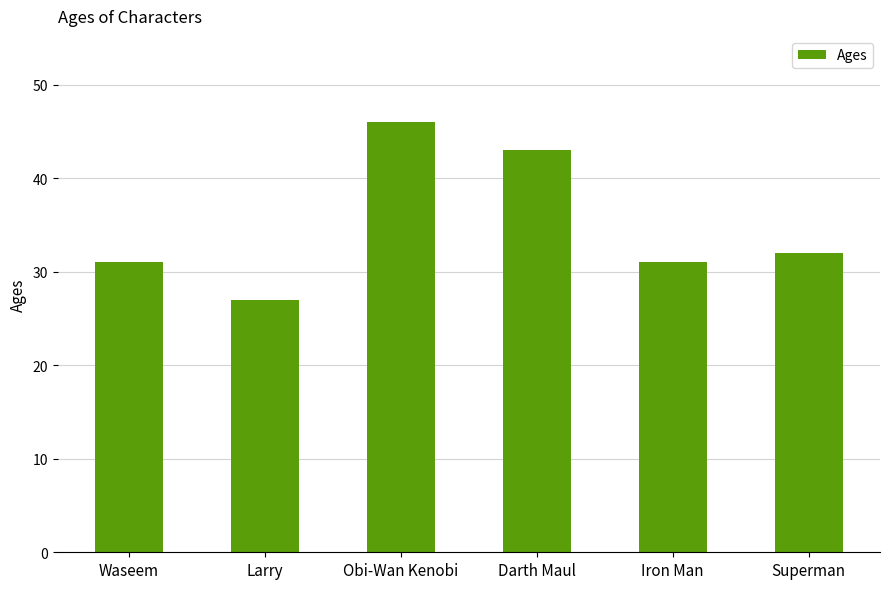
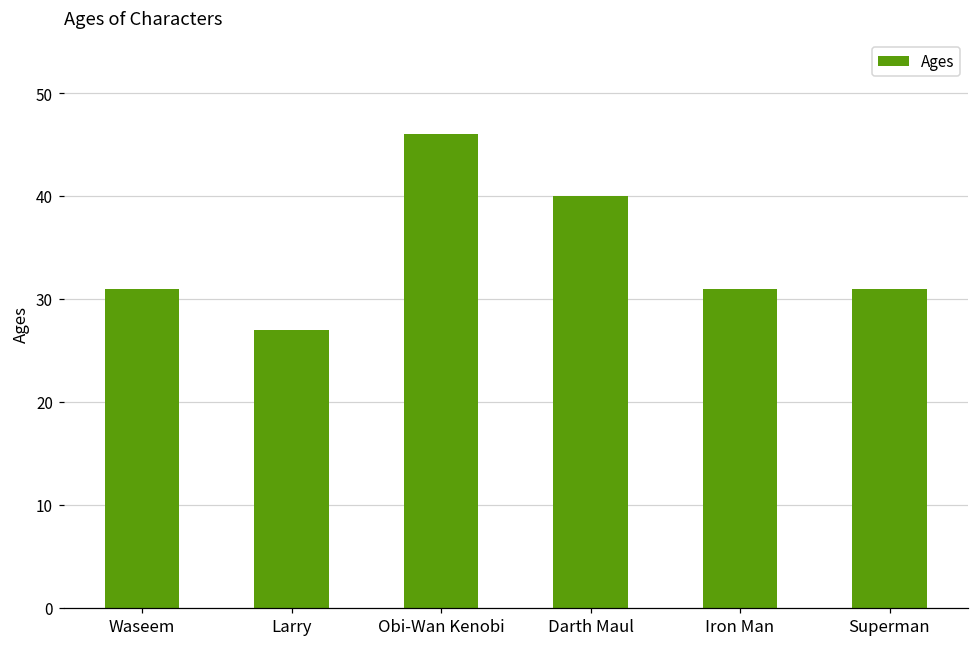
Darth Maul: 43 -> 40
Superman: 32 -> 31
